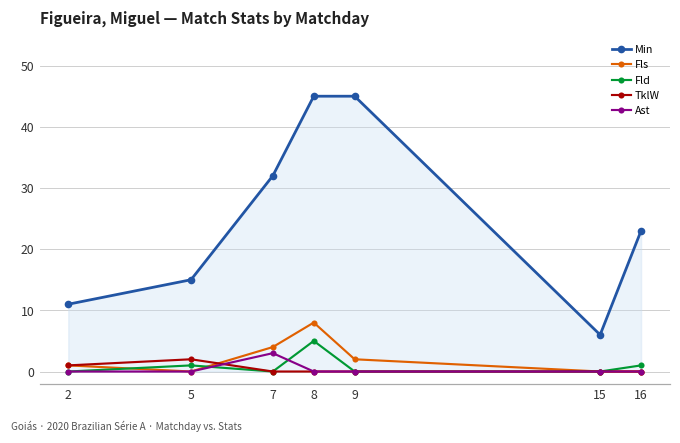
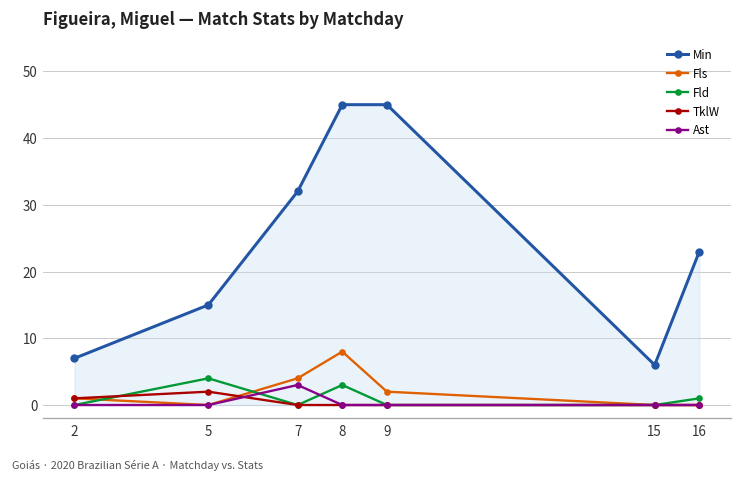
Min, 2: 11 -> 7
Fld, 5: 1 -> 4
Fld, 8: 5 -> 3
